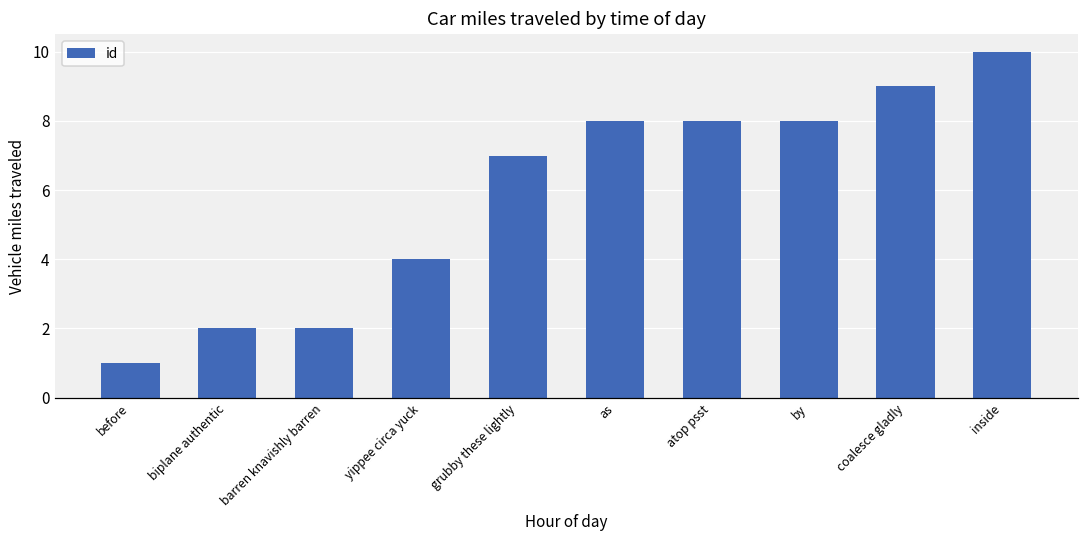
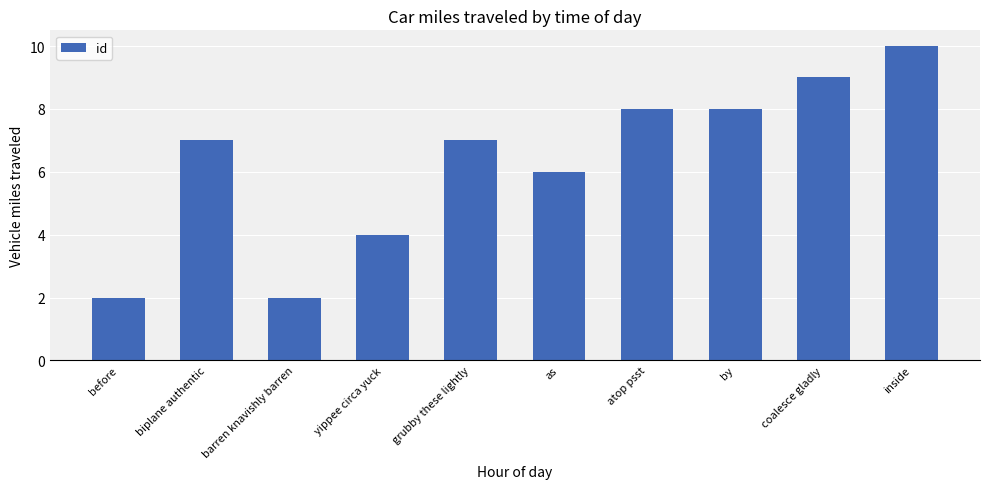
before: 1 -> 2
biplane authentic: 2 -> 7
as: 8 -> 6
